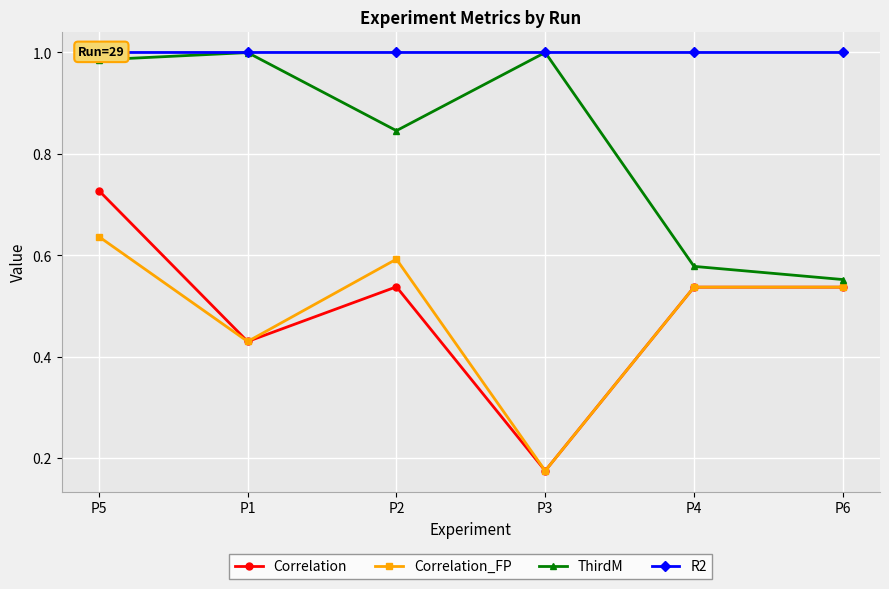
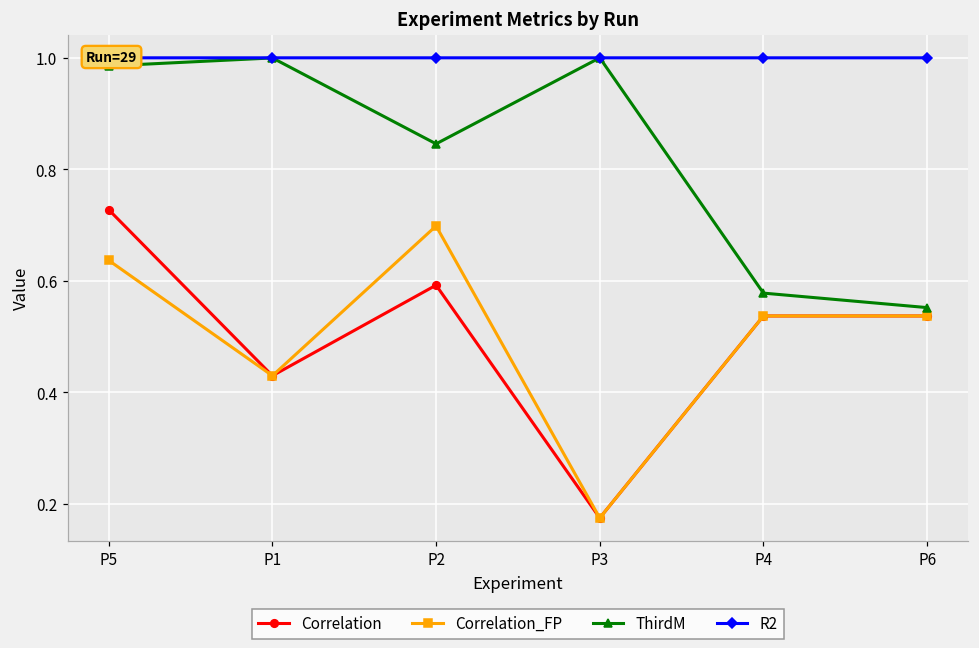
Correlation, P2: 0.54 -> 0.59
Correlation_FP, P2: 0.59 -> 0.70
